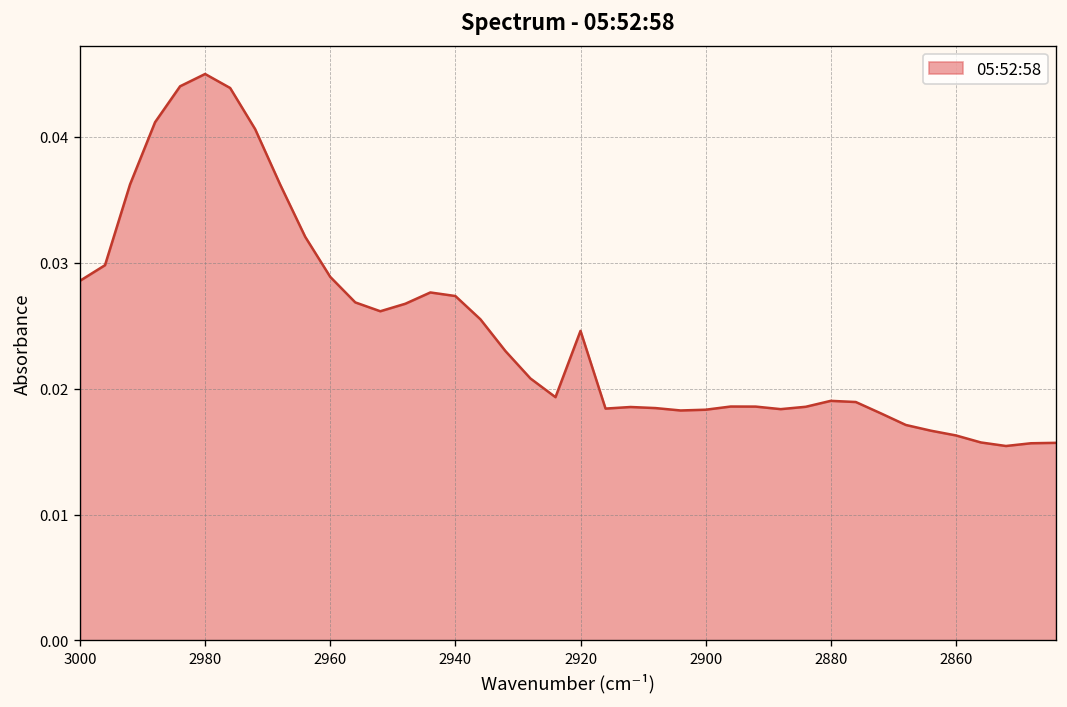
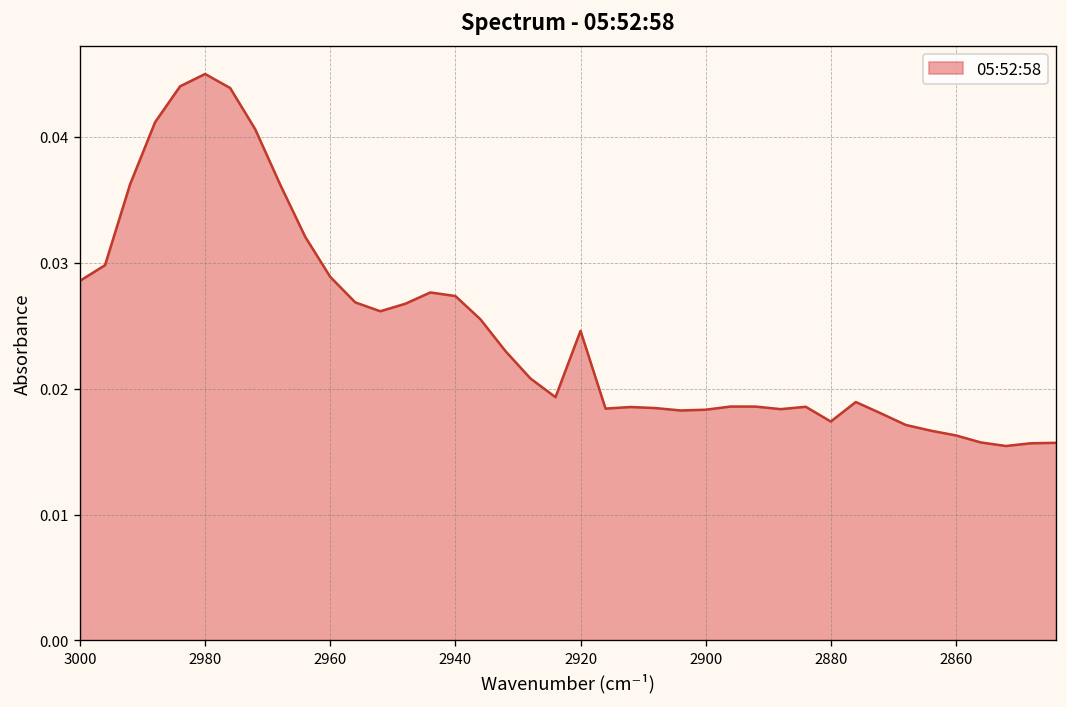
2880: 0.0190 -> 0.0174
